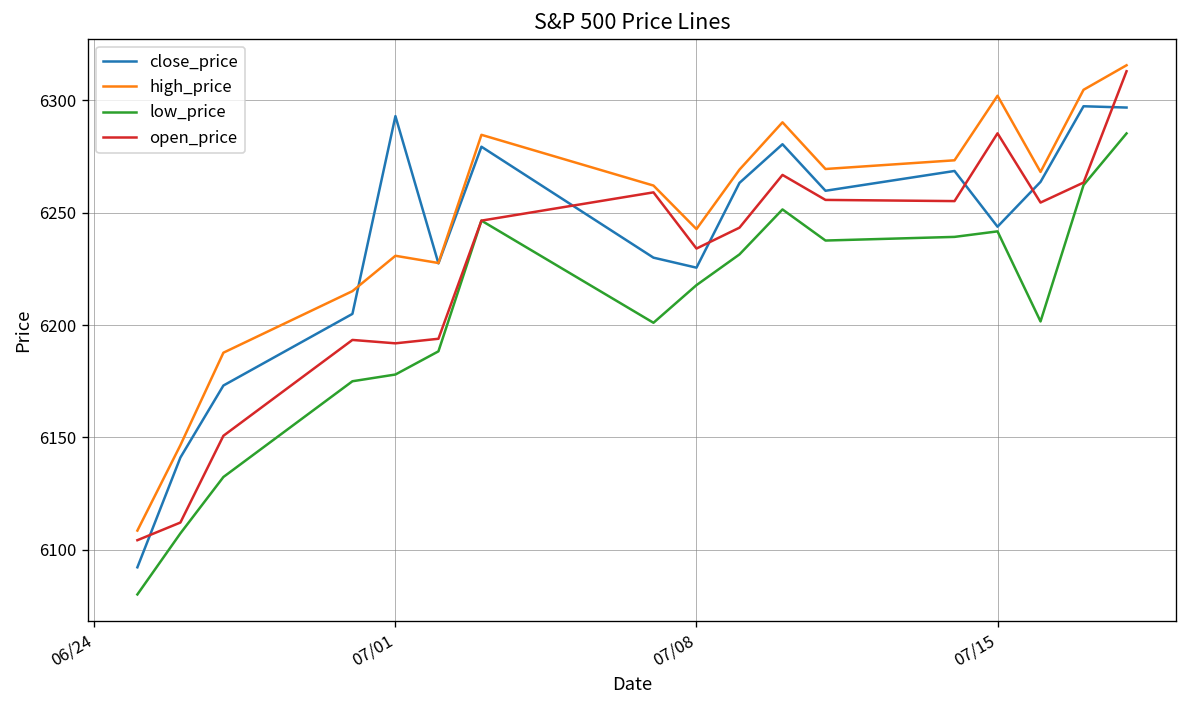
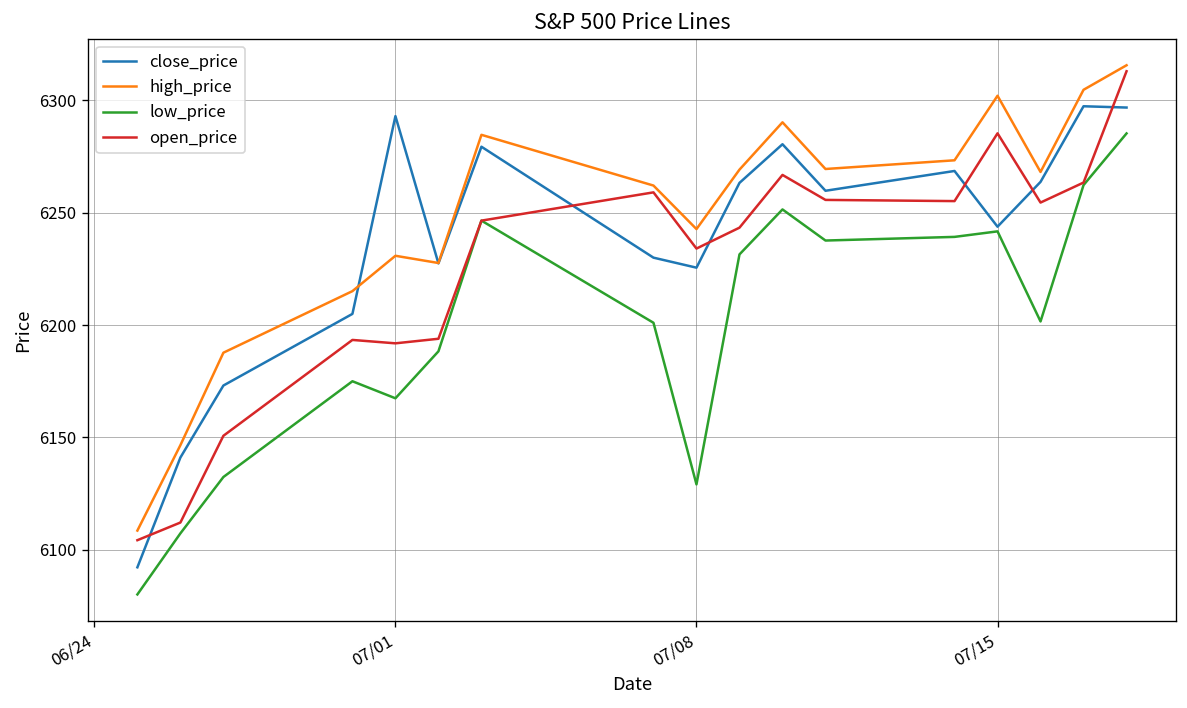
low_price, 07/01: 6178 -> 6167
low_price, 07/08: 6218 -> 6129
